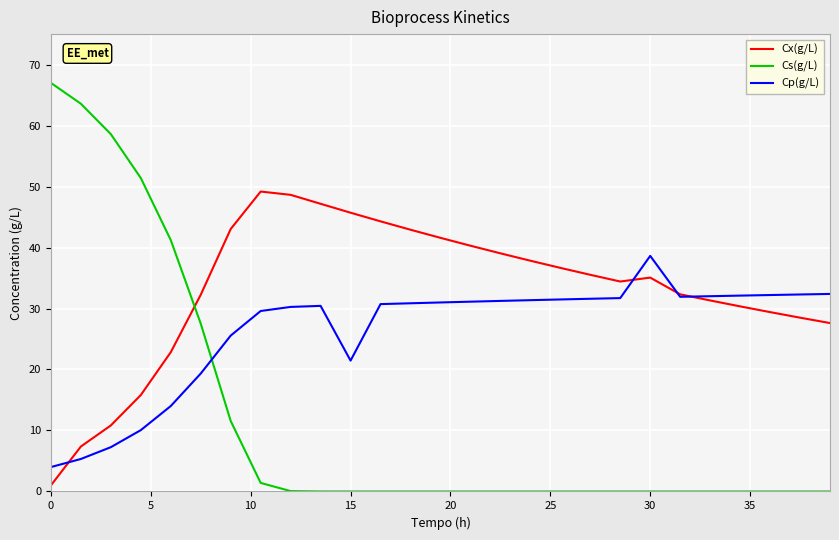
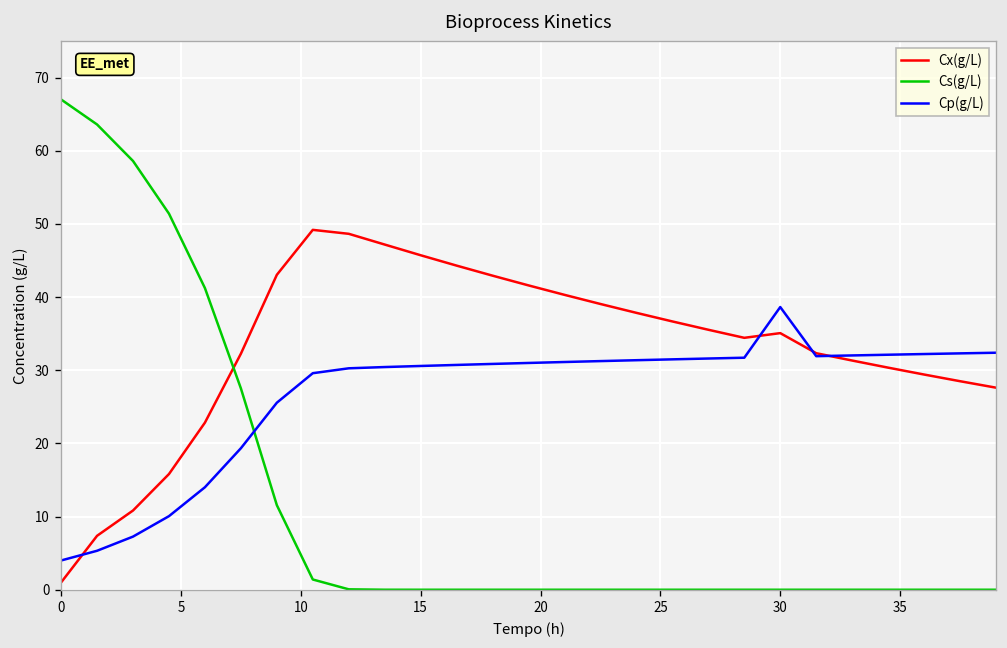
Cp(g/L), 15: 21 -> 31
